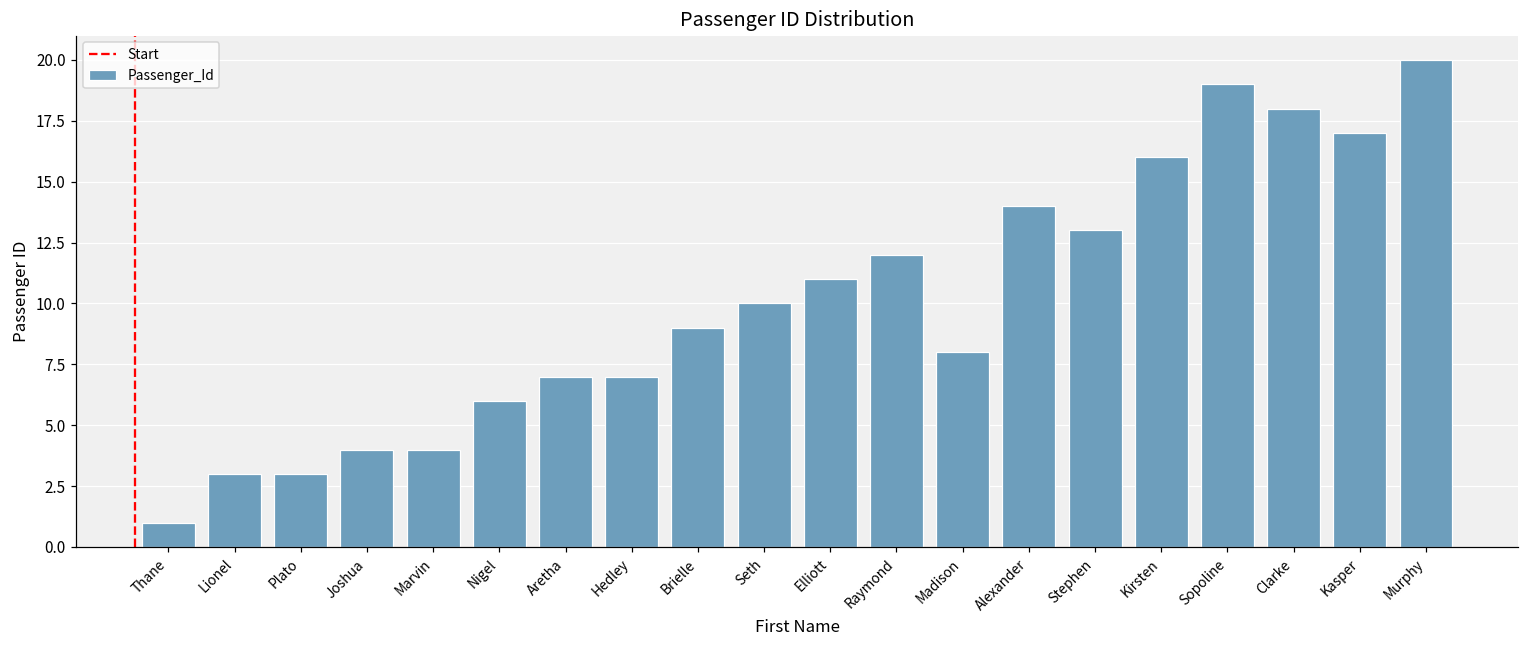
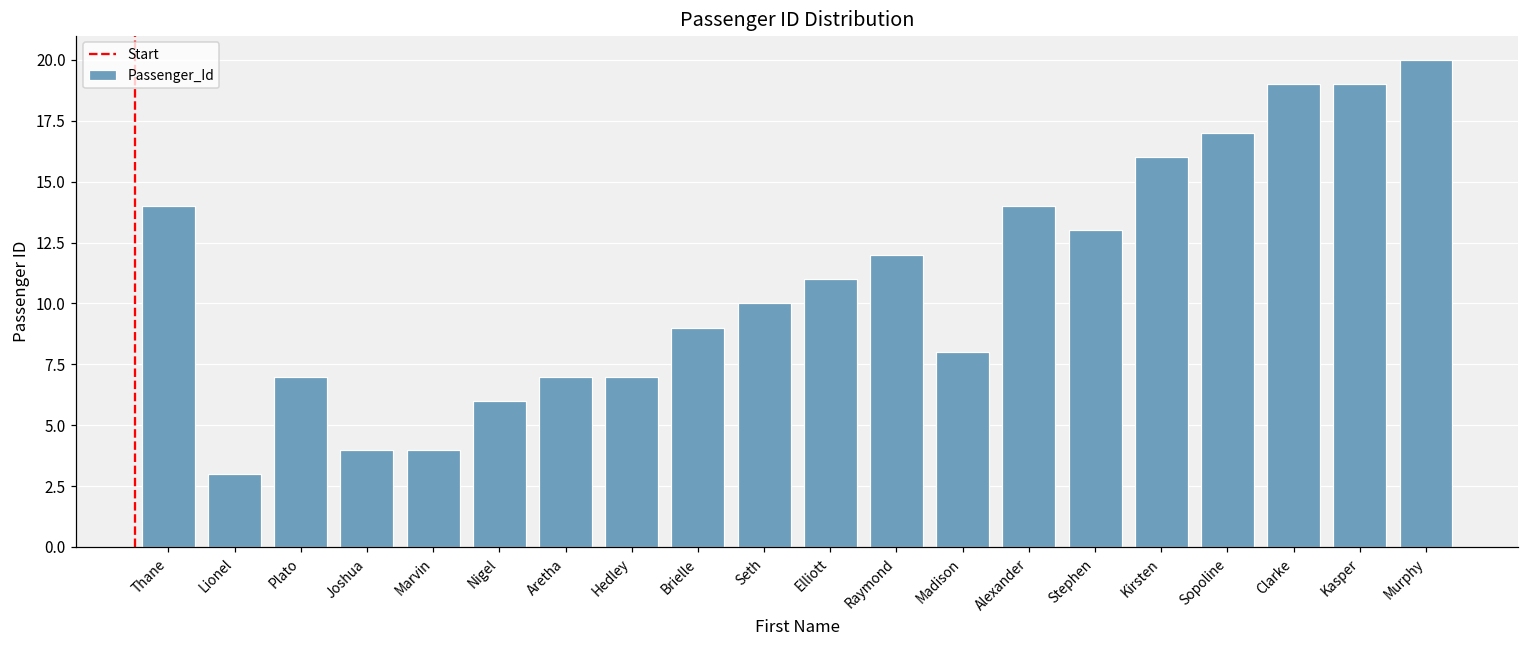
Thane: 1 -> 14
Plato: 3 -> 7
Sopoline: 19 -> 17
Clarke: 18 -> 19
Kasper: 17 -> 19
